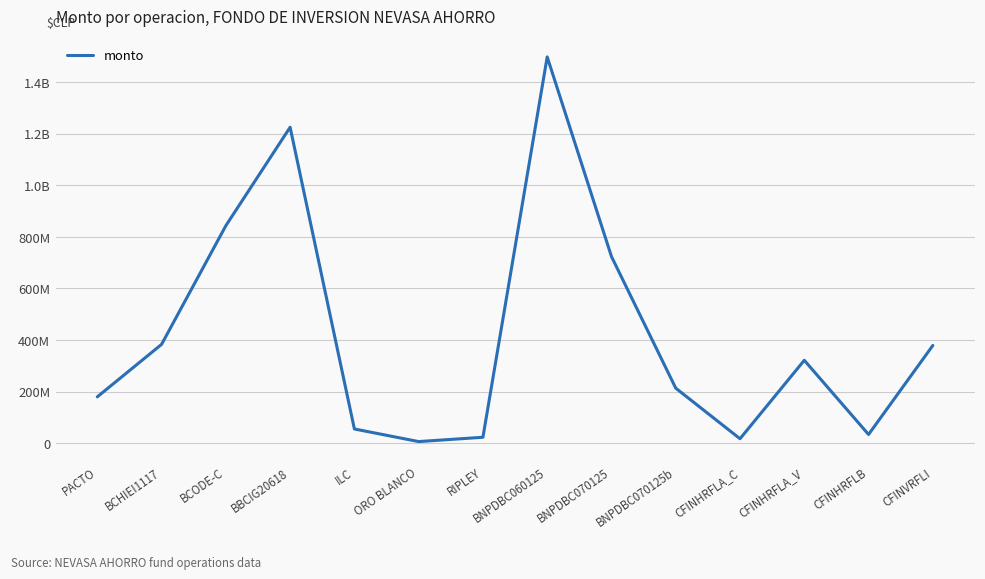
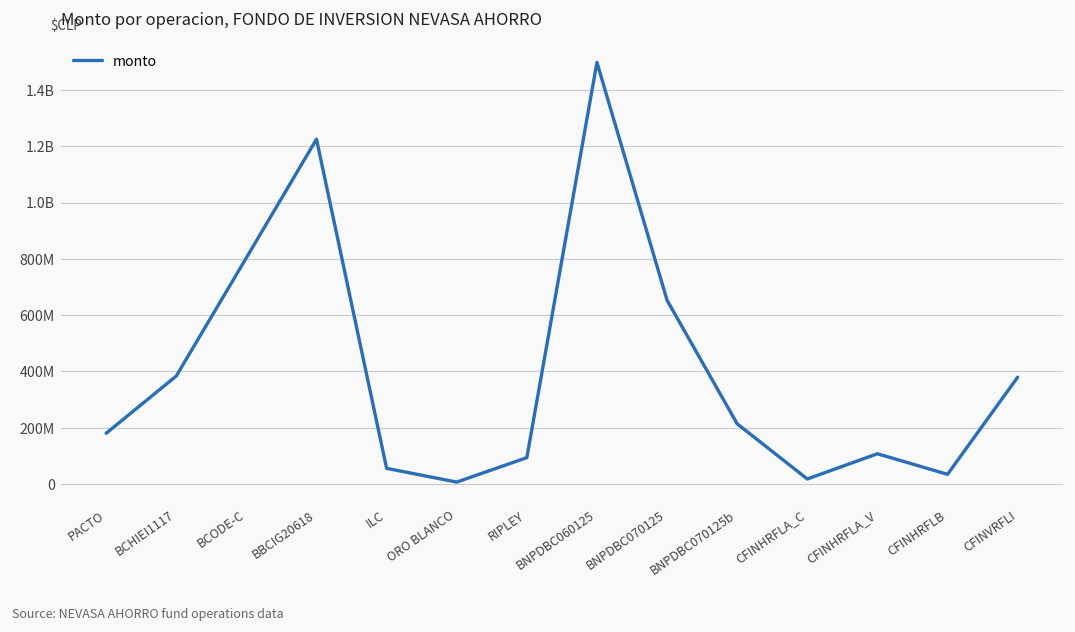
BCODE-C: 840000000 -> 800000000
RIPLEY: 20000000 -> 90000000
BNPDBC070125: 720000000 -> 650000000
CFINHRFLA_V: 320000000 -> 110000000
